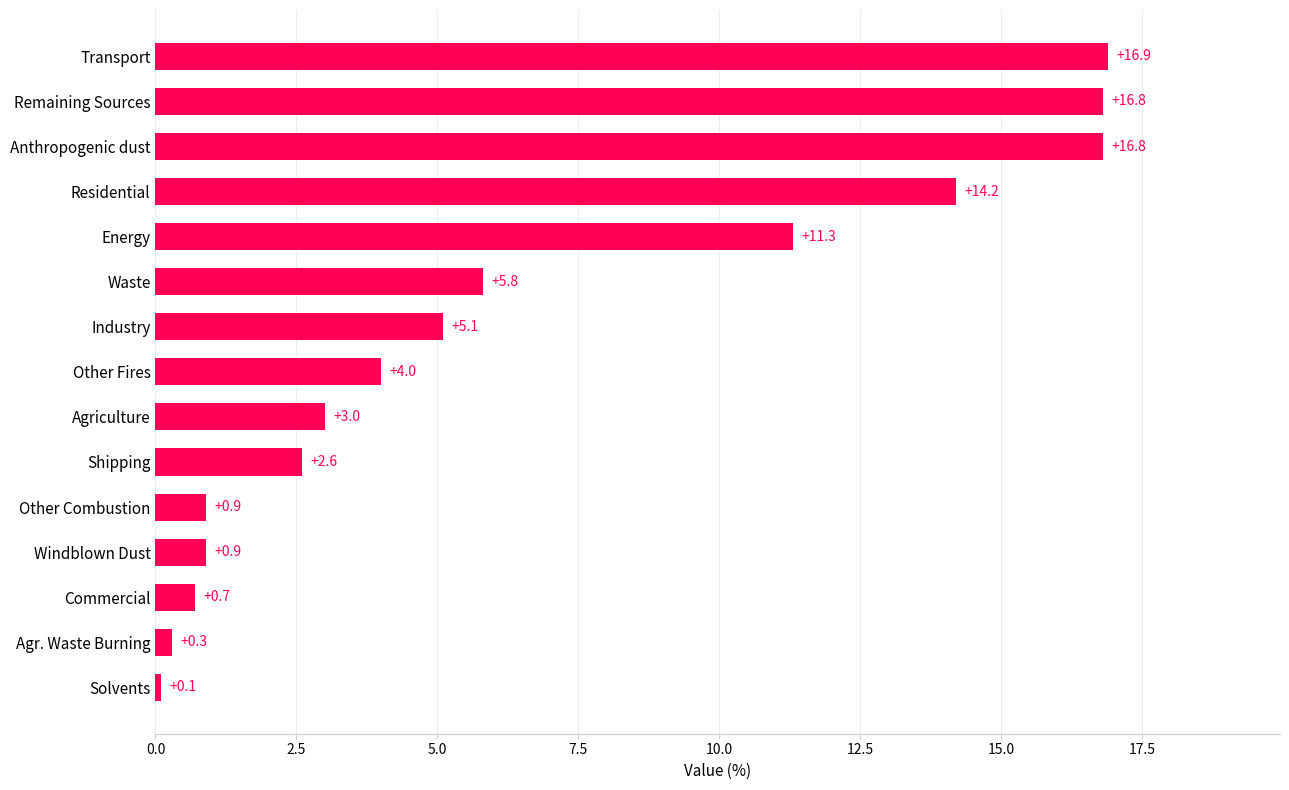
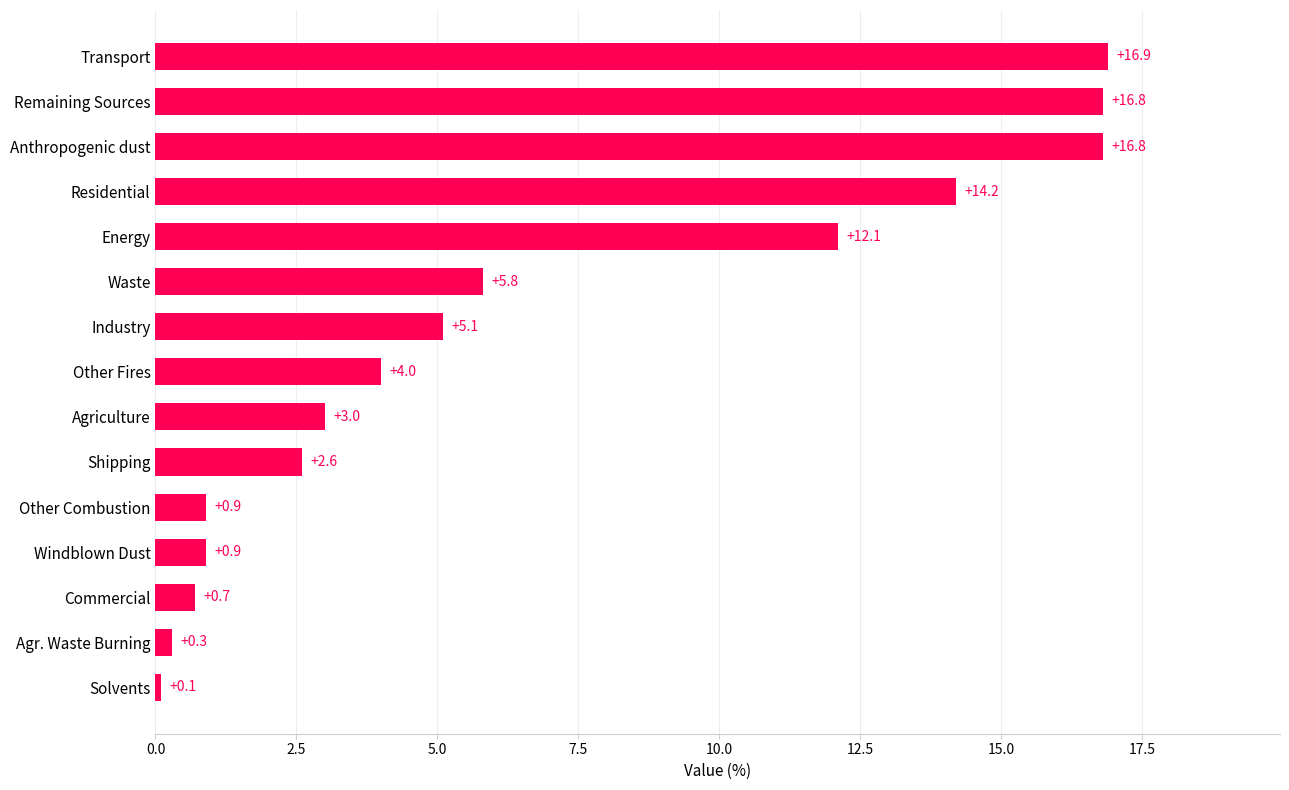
Energy: +11.3 -> +12.1
